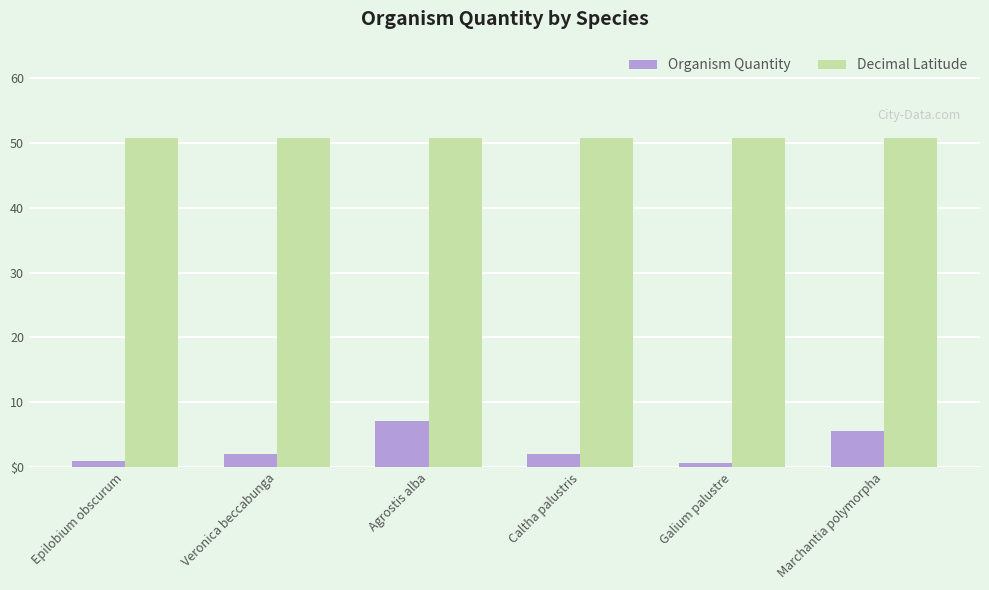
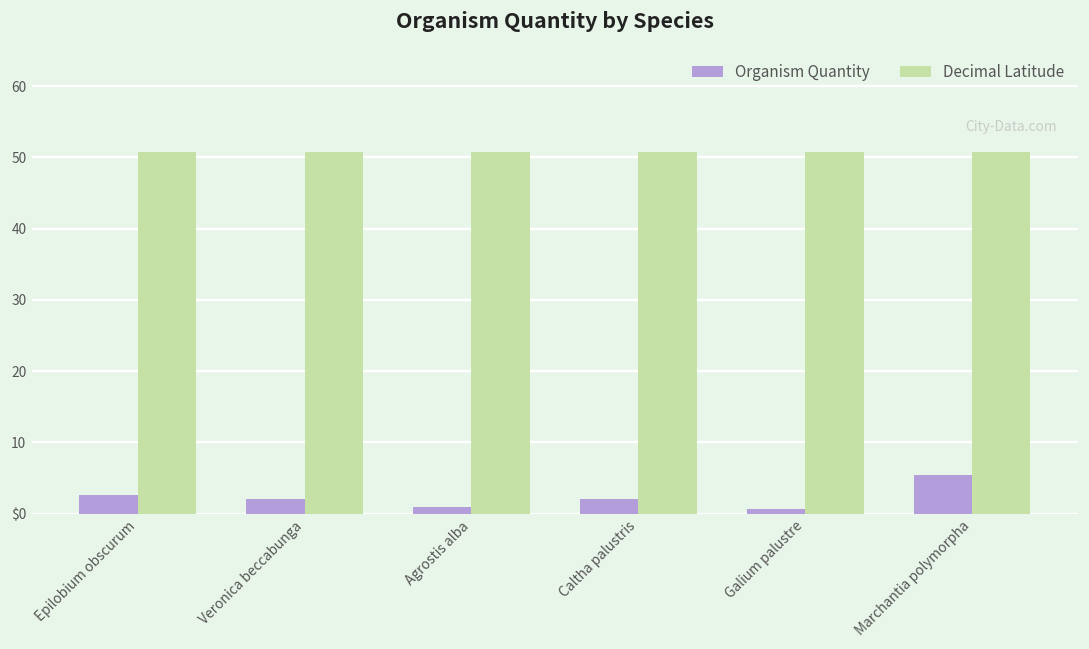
Organism Quantity, Epilobium obscurum: 1 -> 3
Organism Quantity, Agrostis alba: 7 -> 1
